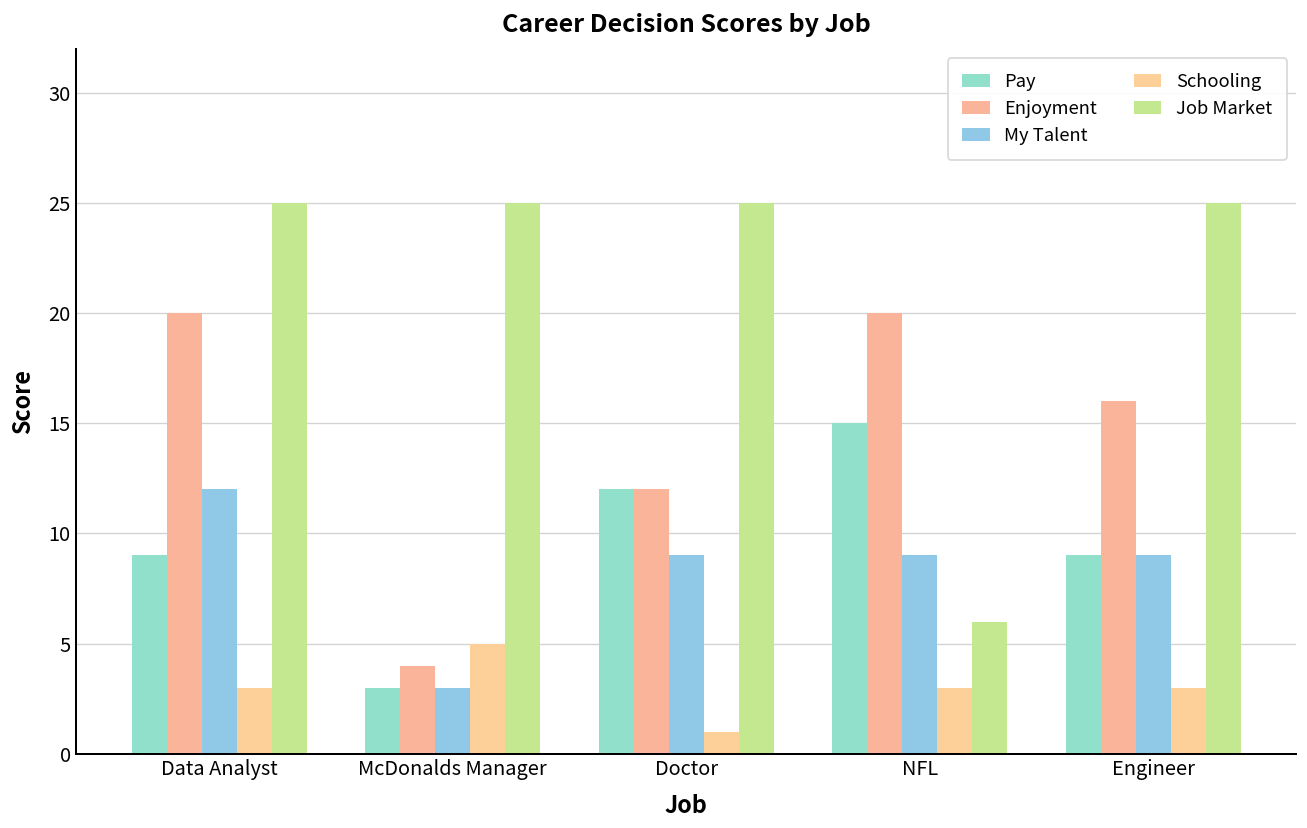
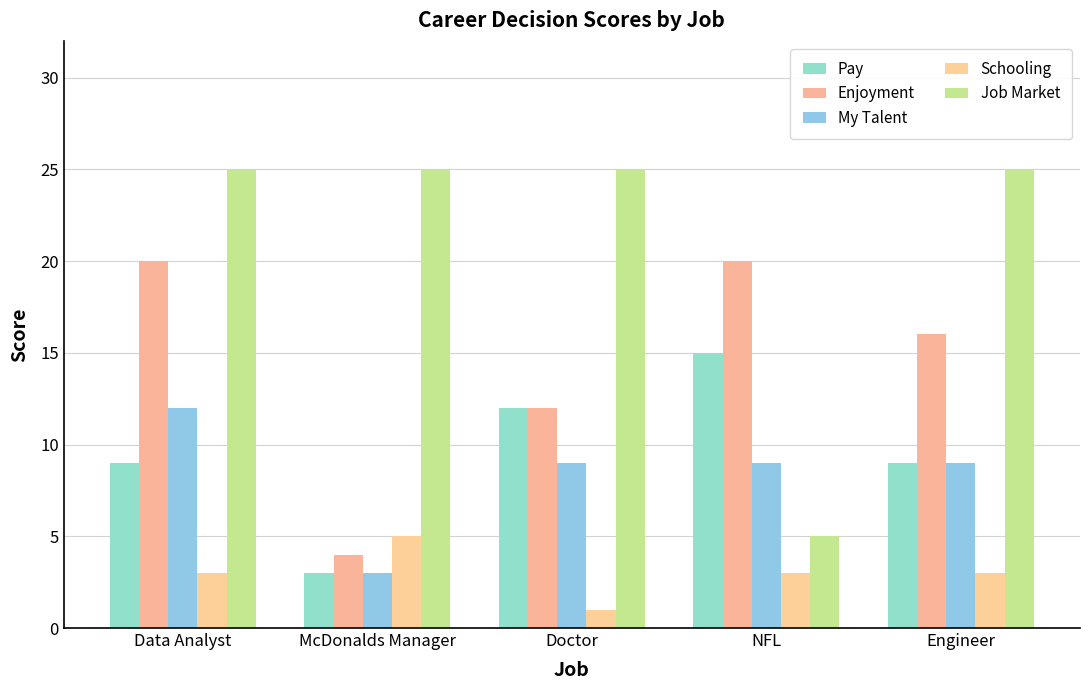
Job Market, NFL: 6 -> 5
